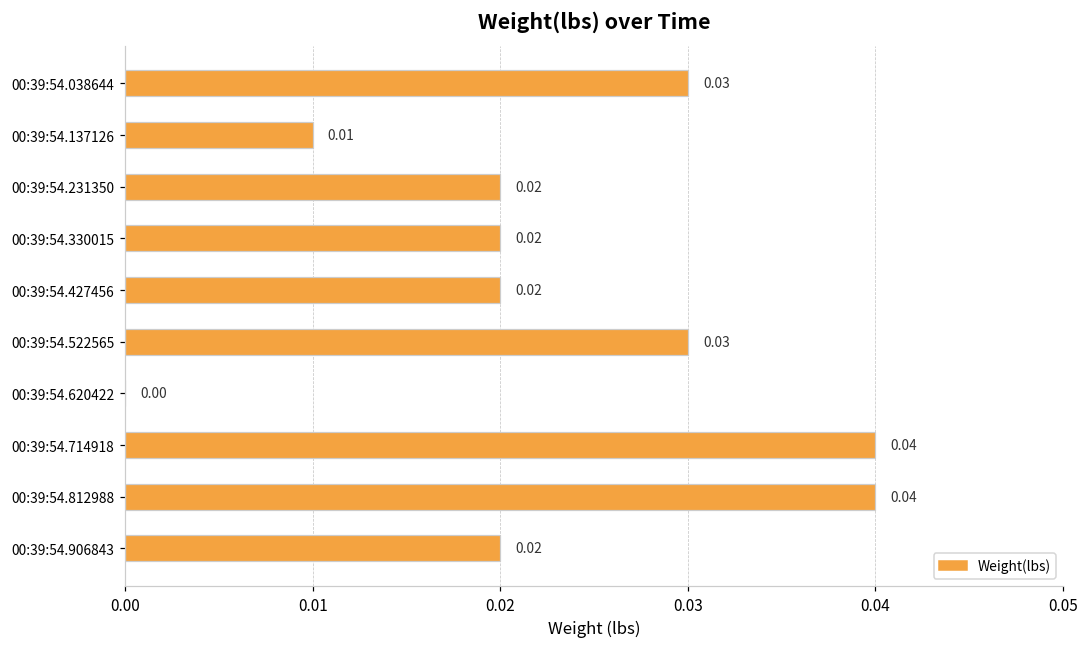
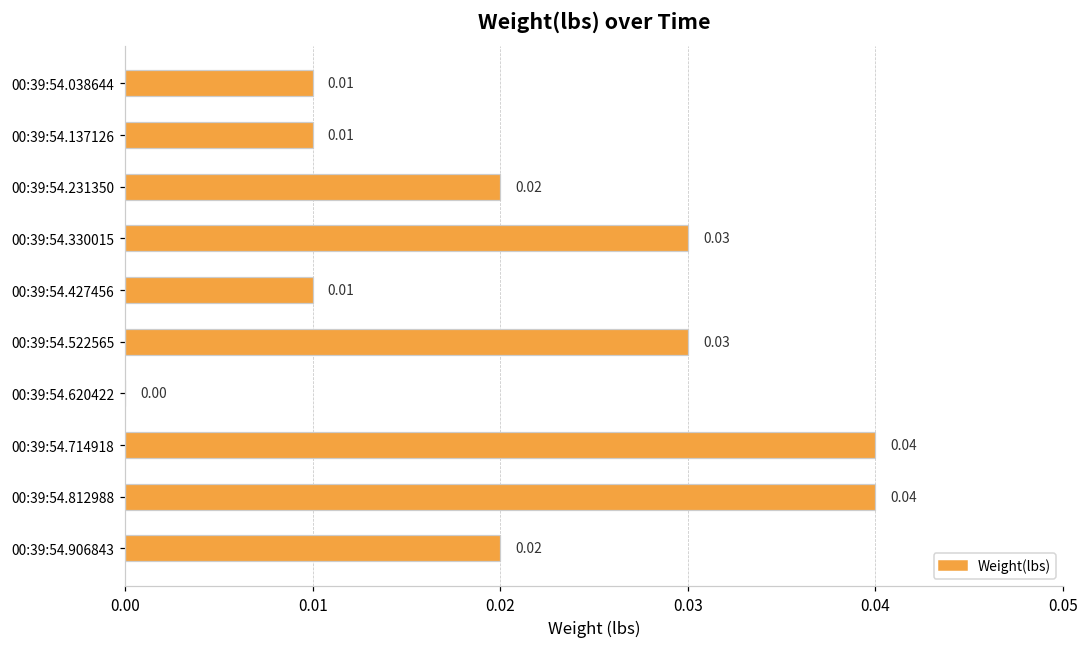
00:39:54.038644: 0.03 -> 0.01
00:39:54.330015: 0.02 -> 0.03
00:39:54.427456: 0.02 -> 0.01
